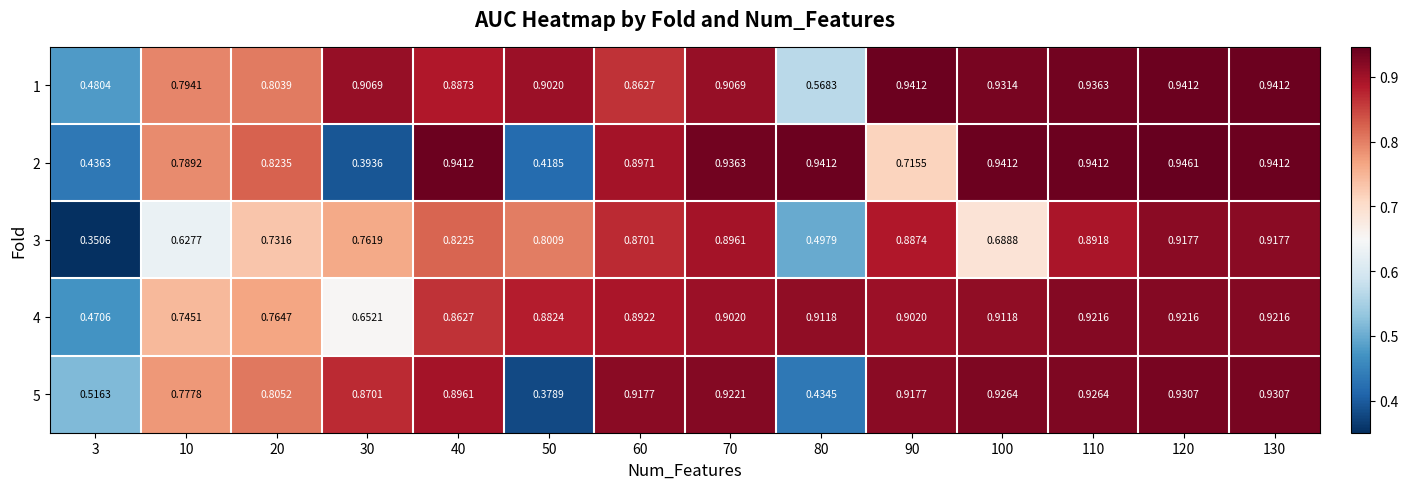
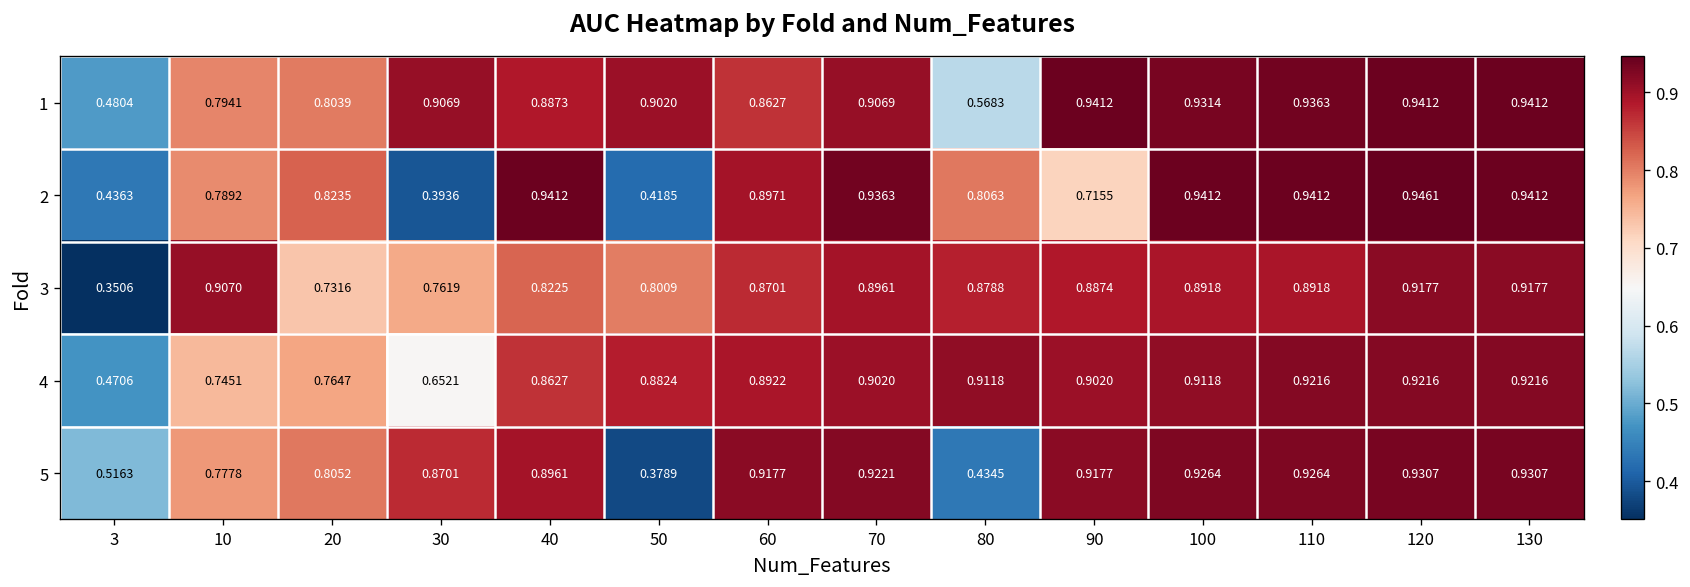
2, 80: 0.9412 -> 0.8063
3, 10: 0.6277 -> 0.9070
3, 80: 0.4979 -> 0.8788
3, 100: 0.6888 -> 0.8918
